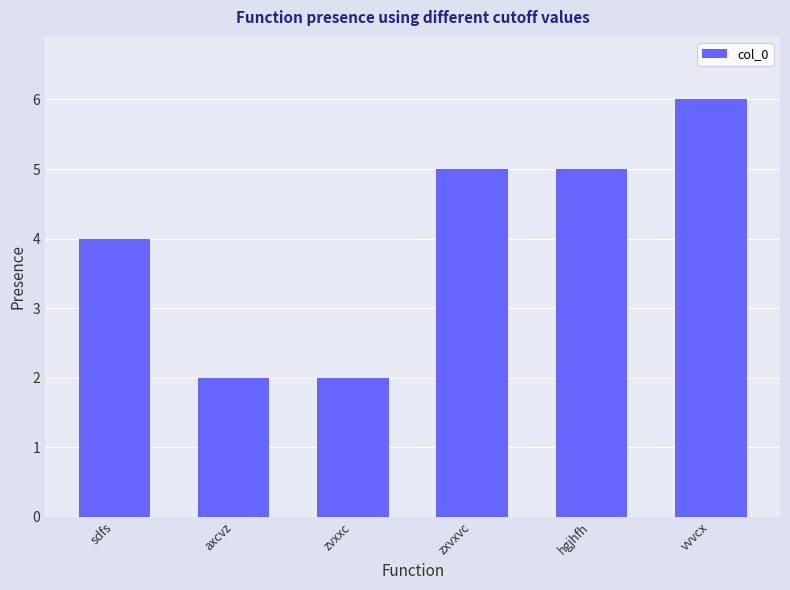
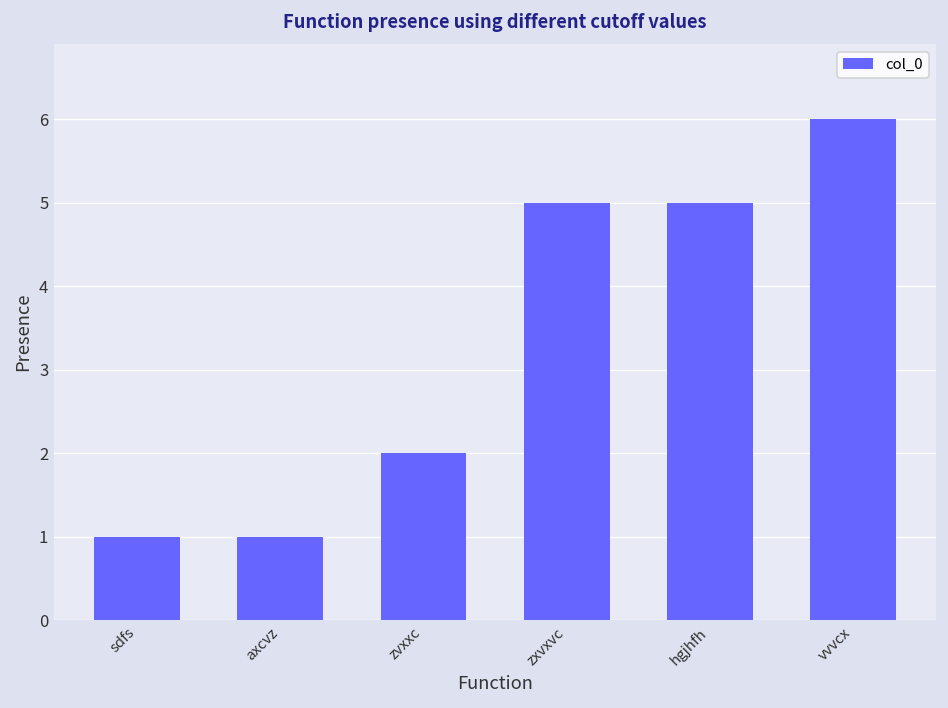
sdfs: 4 -> 1
axcvz: 2 -> 1
